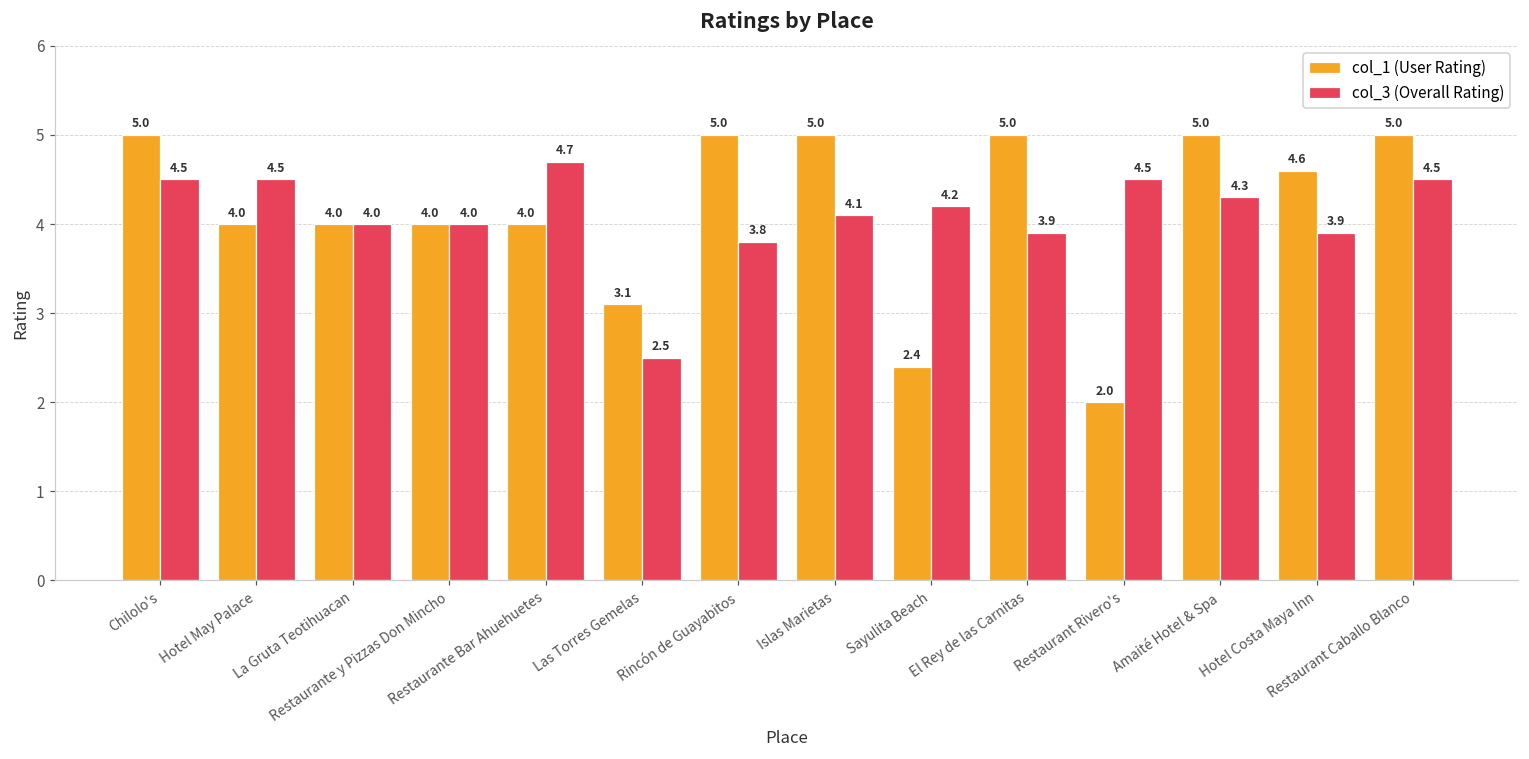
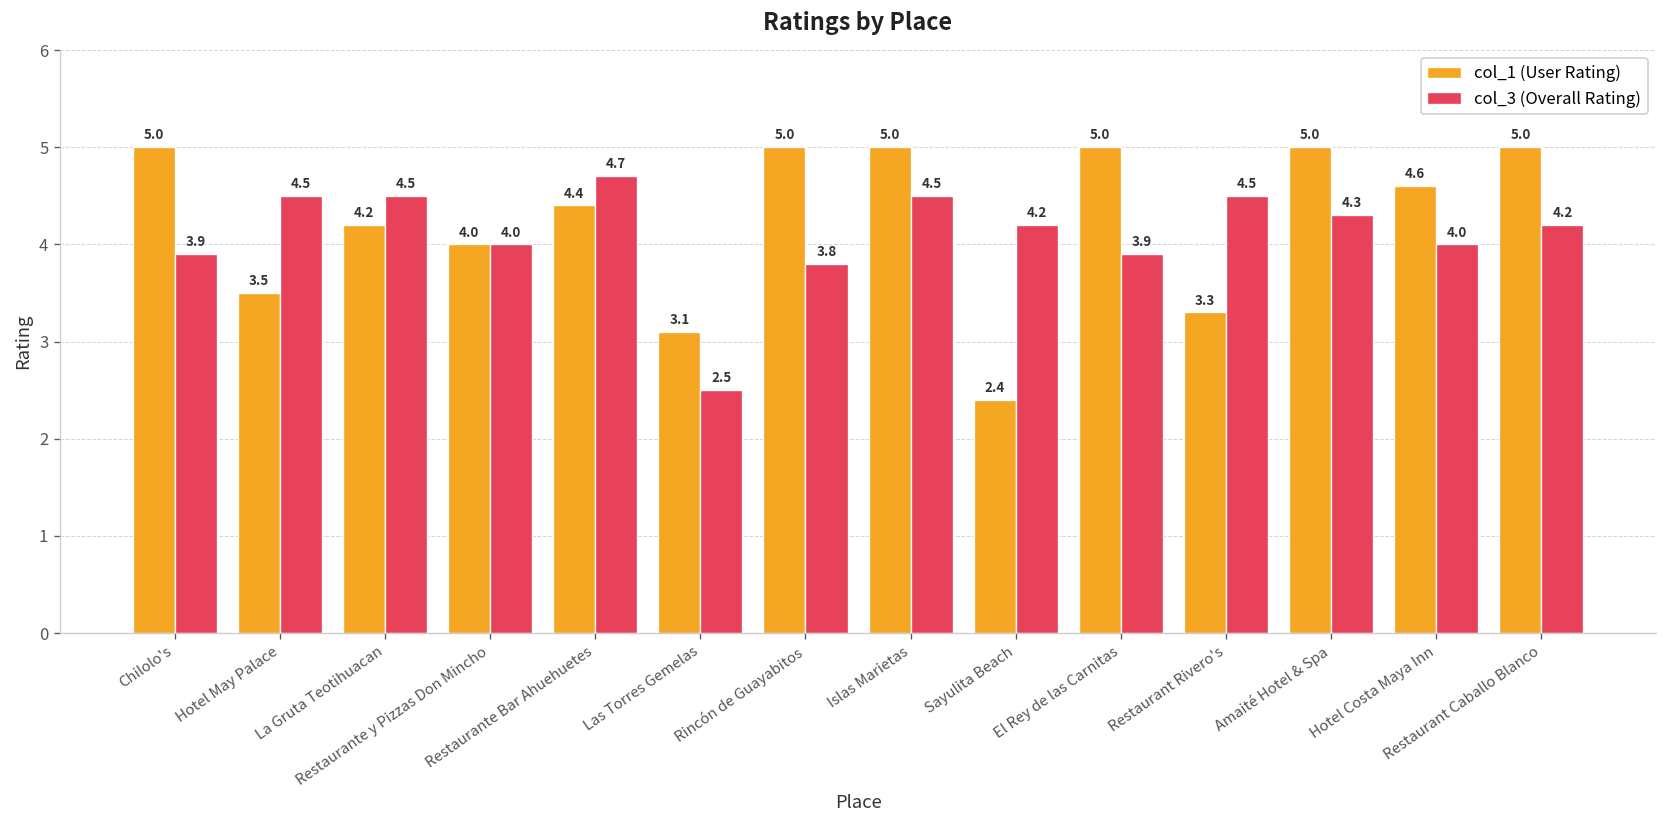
col_3 (Overall Rating), Chilolo's: 4.5 -> 3.9
col_1 (User Rating), Hotel May Palace: 4.0 -> 3.5
col_1 (User Rating), La Gruta Teotihuacan: 4.0 -> 4.2
col_3 (Overall Rating), La Gruta Teotihuacan: 4.0 -> 4.5
col_1 (User Rating), Restaurante Bar Ahuehuetes: 4.0 -> 4.4
col_3 (Overall Rating), Islas Marietas: 4.1 -> 4.5
col_1 (User Rating), Restaurant Rivero's: 2.0 -> 3.3
col_3 (Overall Rating), Hotel Costa Maya Inn: 3.9 -> 4.0
col_3 (Overall Rating), Restaurant Caballo Blanco: 4.5 -> 4.2
